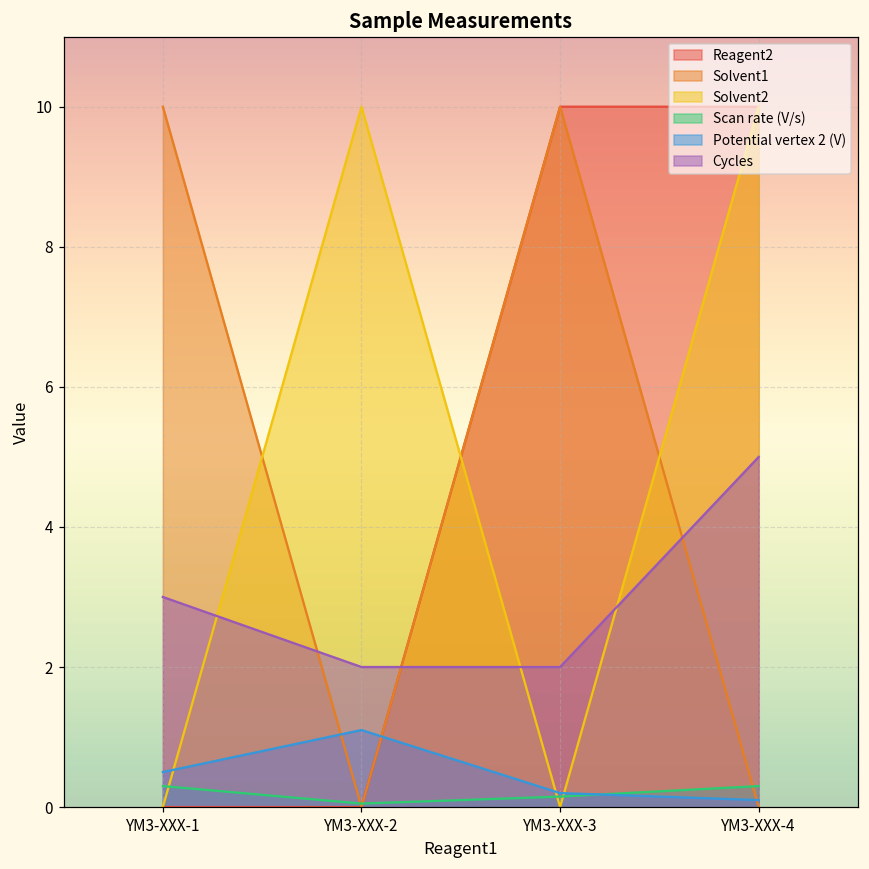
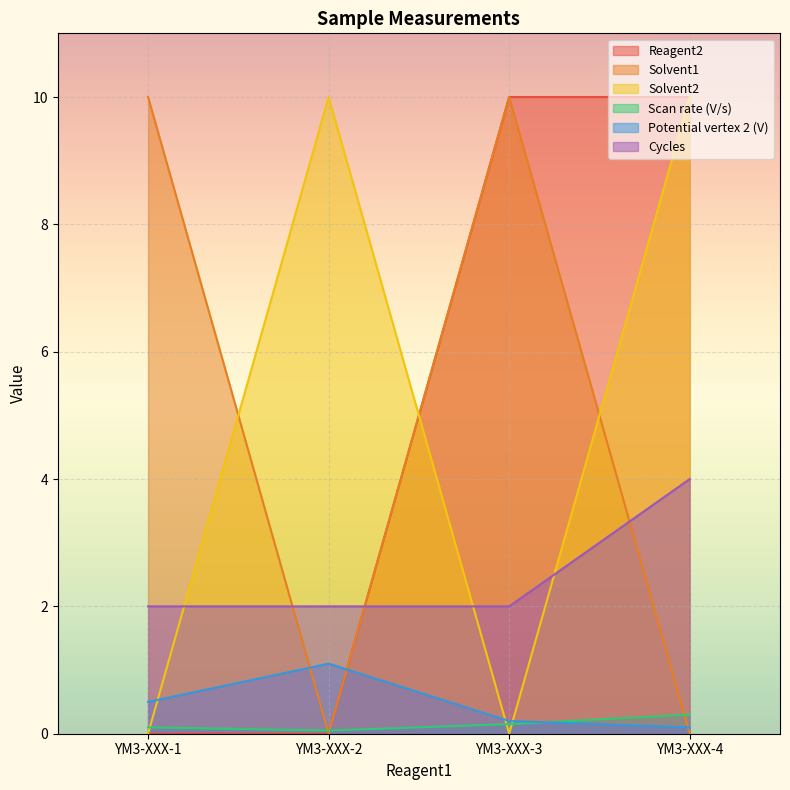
Scan rate (V/s), YM3-XXX-1: 0.3 -> 0.1
Cycles, YM3-XXX-1: 3 -> 2
Cycles, YM3-XXX-4: 5 -> 4
